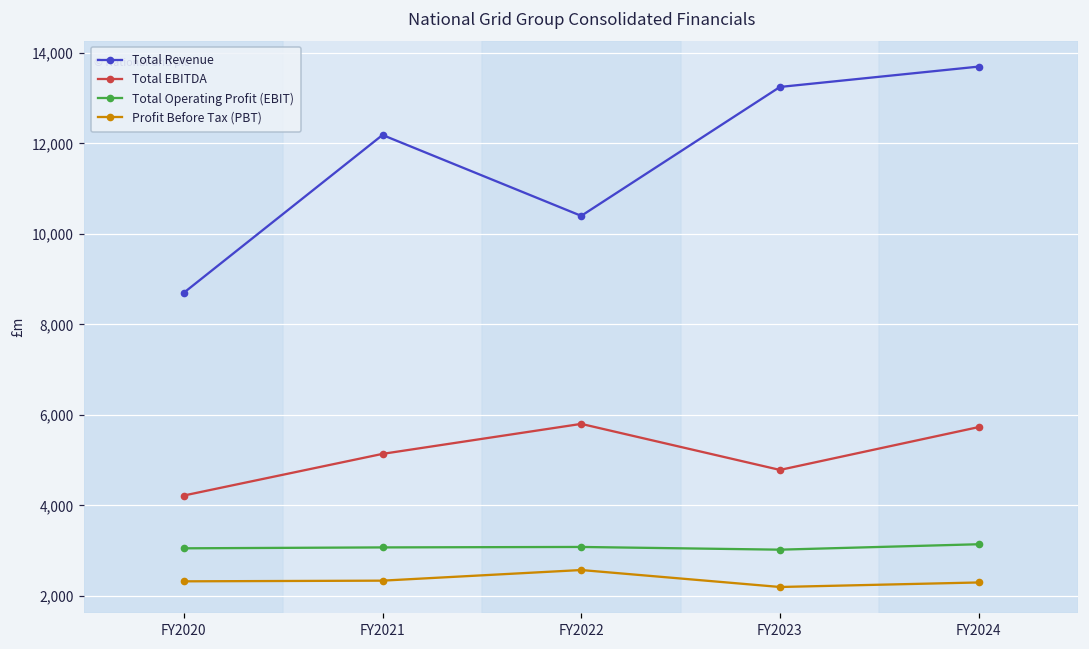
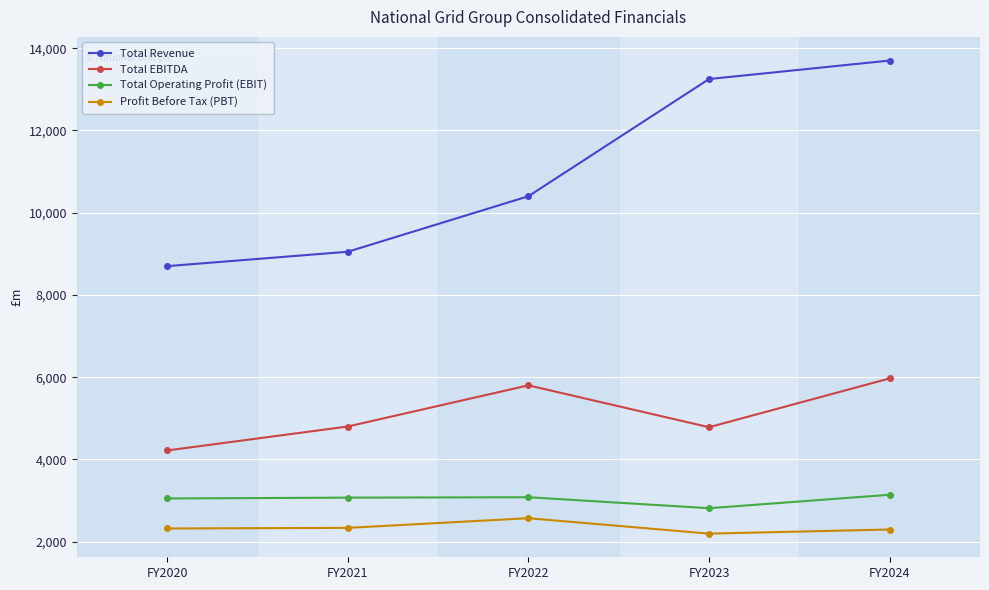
Total Revenue, FY2021: 12,200 -> 9,100
Total EBITDA, FY2021: 5,100 -> 4,800
Total Operating Profit (EBIT), FY2023: 3,000 -> 2,800
Total EBITDA, FY2024: 5,700 -> 6,000
